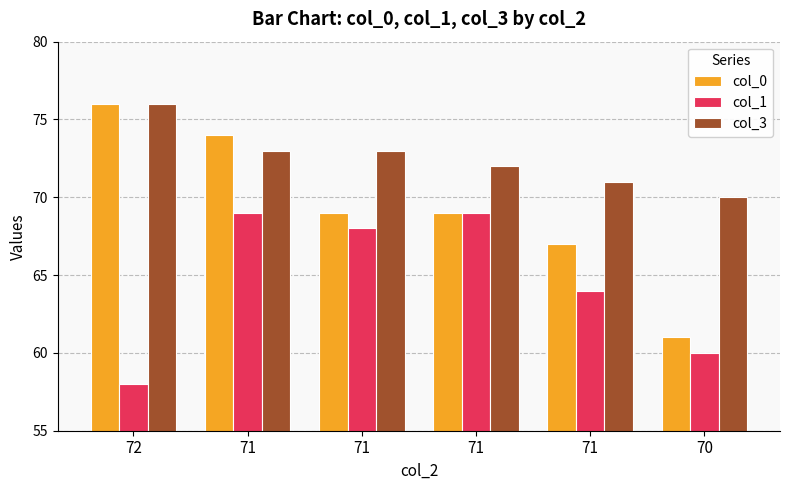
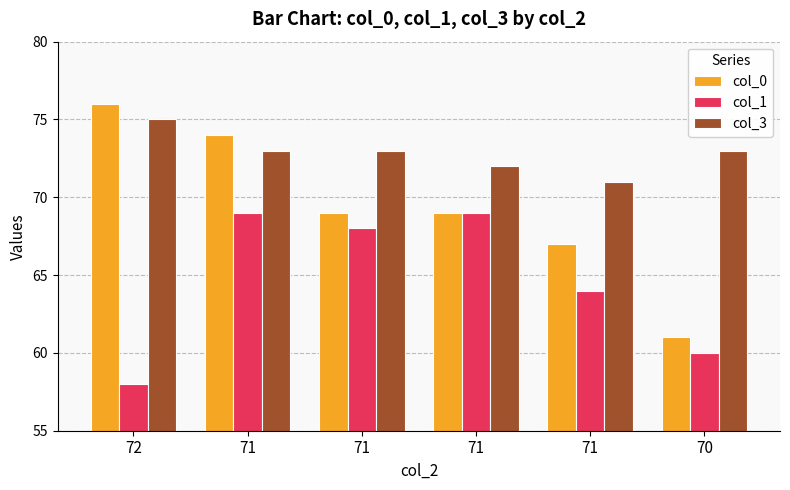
col_3, 72: 76 -> 75
col_3, 70: 70 -> 73
